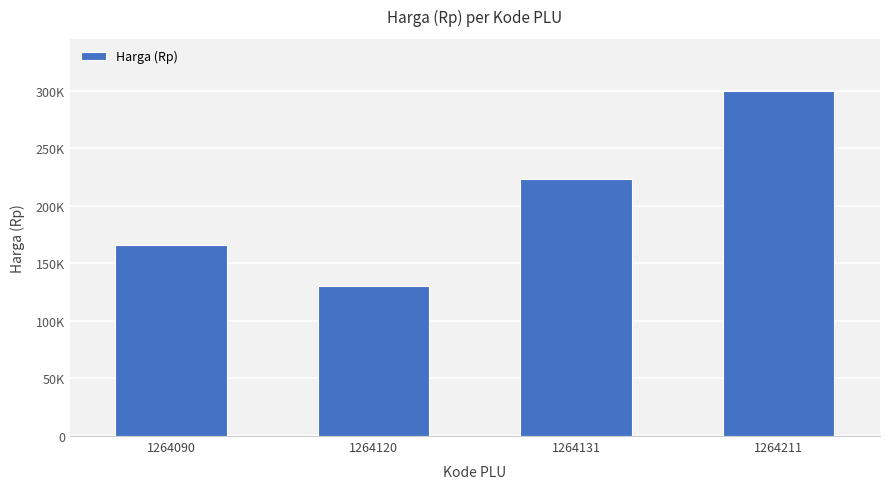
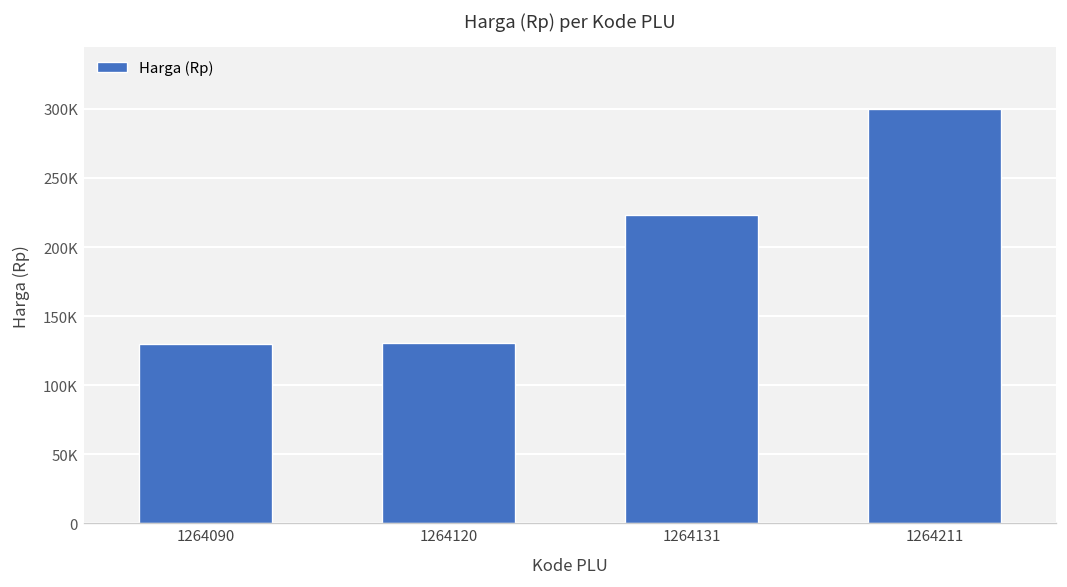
1264090: 166000 -> 130000
